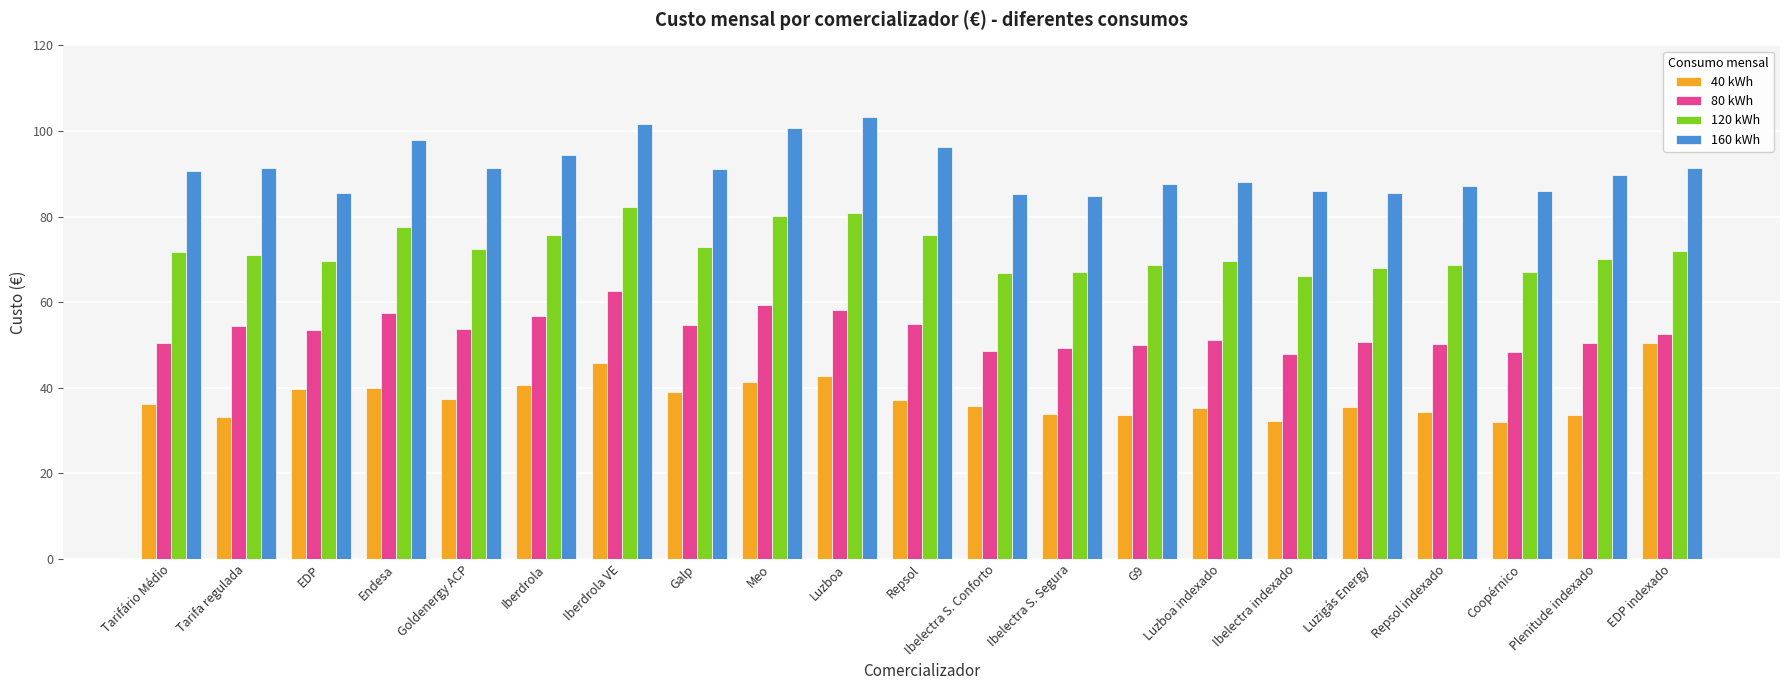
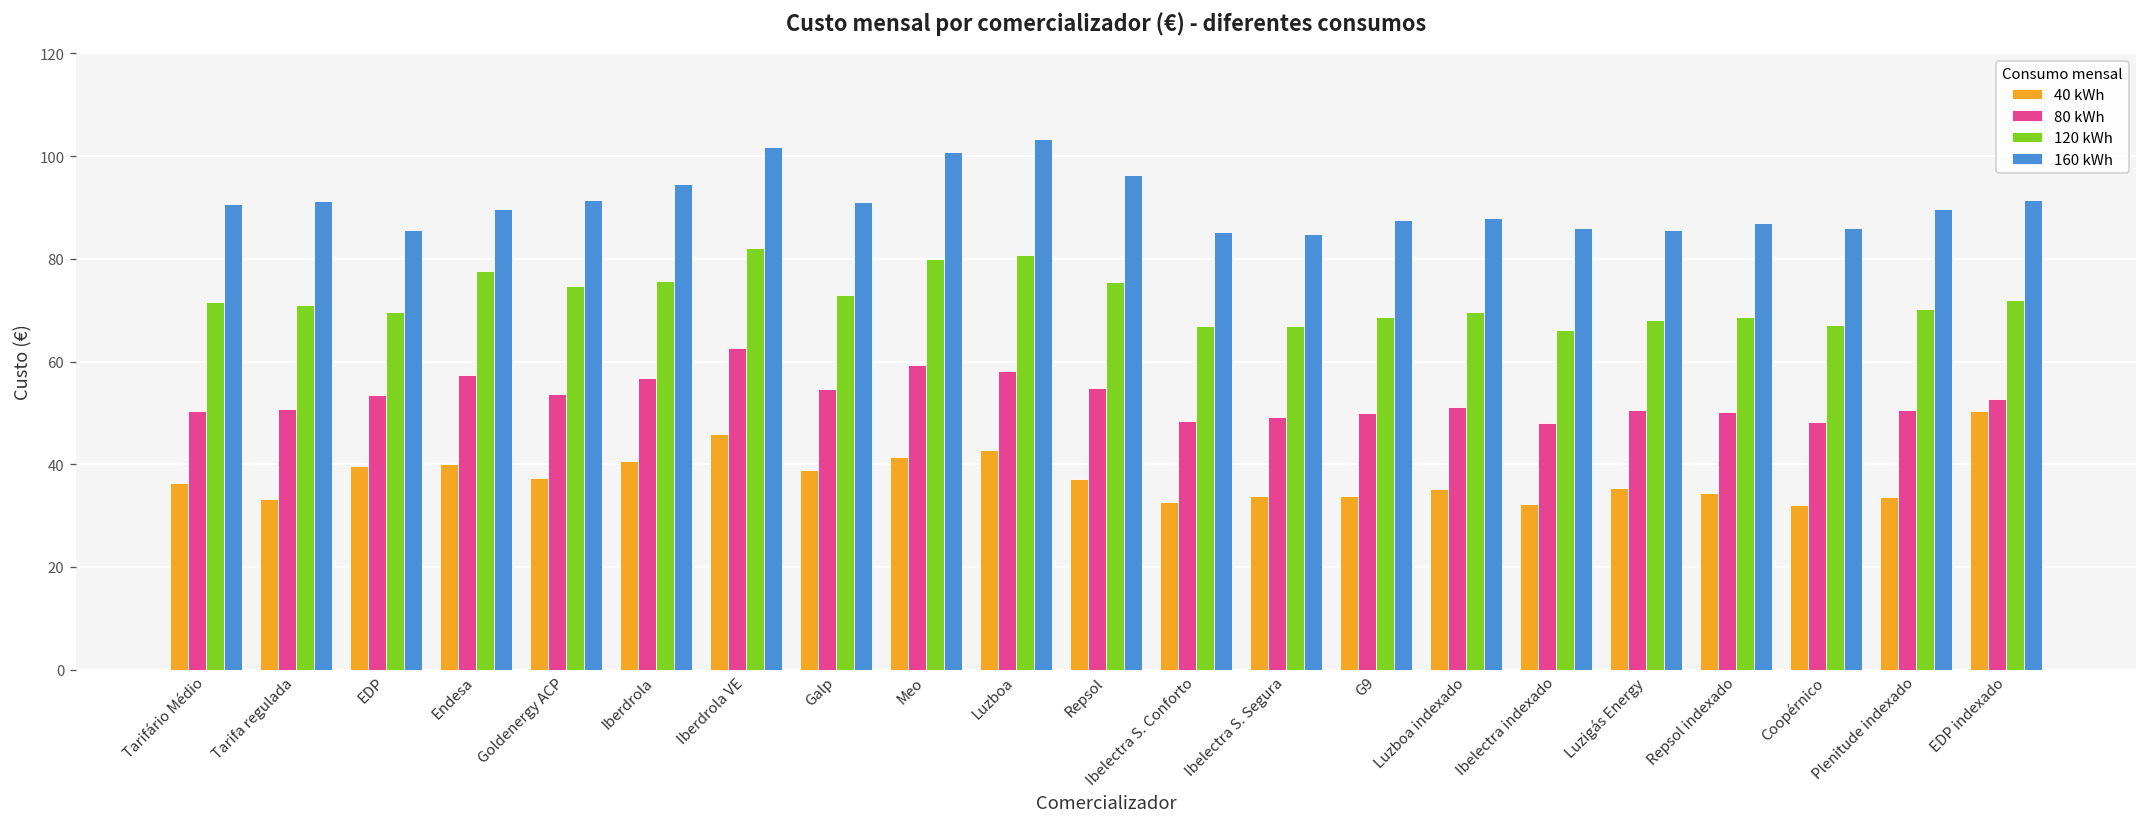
80 kWh, Tarifa regulada: 54 -> 51
160 kWh, Endesa: 98 -> 90
120 kWh, Goldenergy ACP: 73 -> 75
40 kWh, Ibelectra S. Conforto: 36 -> 33
